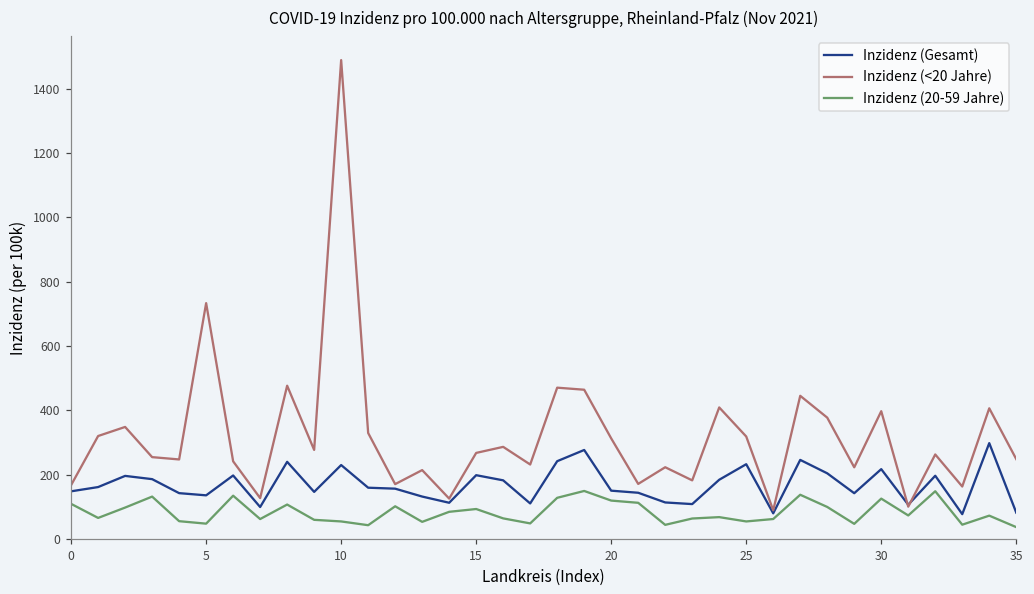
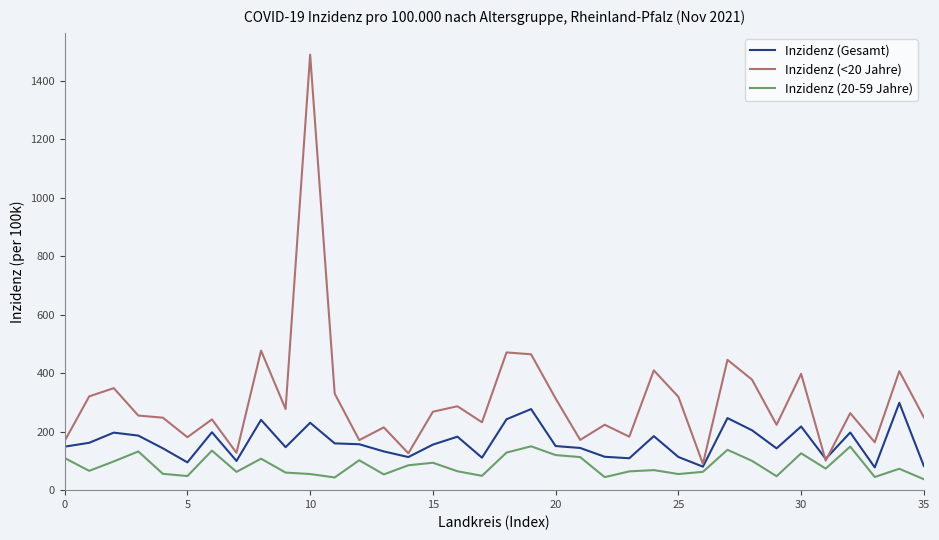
Inzidenz (Gesamt), 5: 140 -> 100
Inzidenz (<20 Jahre), 5: 730 -> 180
Inzidenz (Gesamt), 15: 200 -> 160
Inzidenz (Gesamt), 25: 230 -> 110
